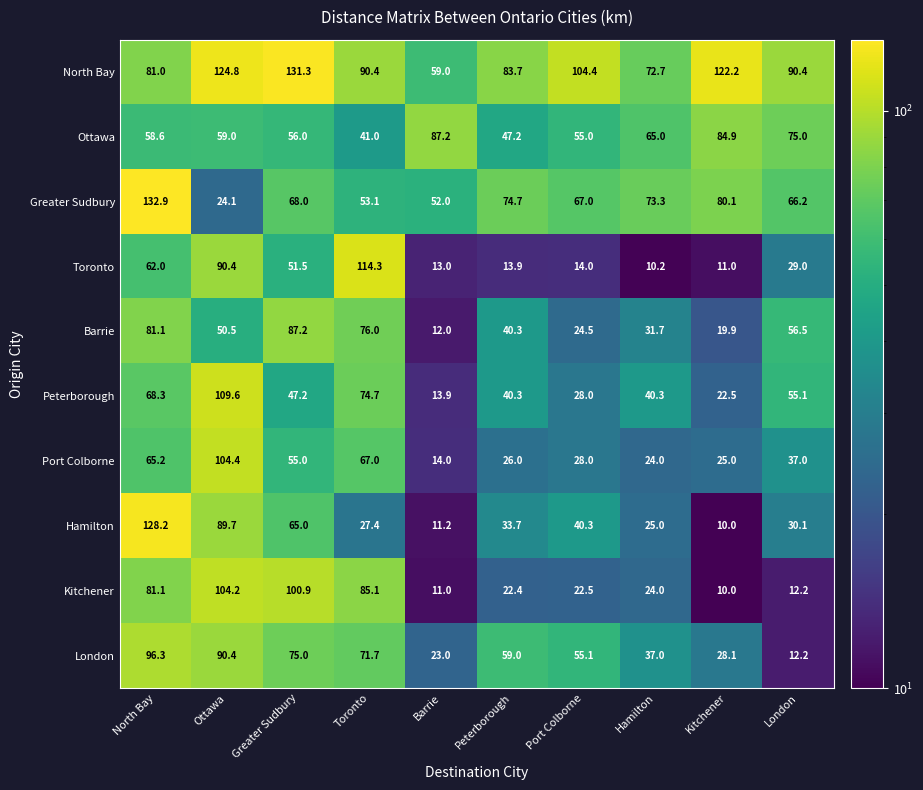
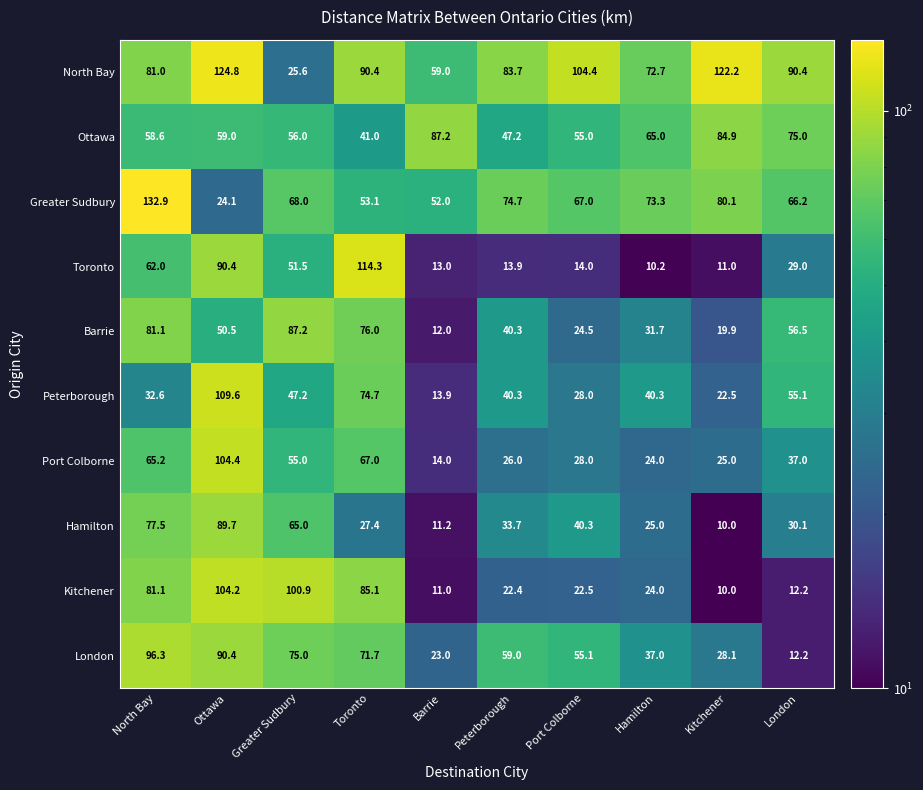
North Bay, Greater Sudbury: 131.3 -> 25.6
Peterborough, North Bay: 68.3 -> 32.6
Hamilton, North Bay: 128.2 -> 77.5
